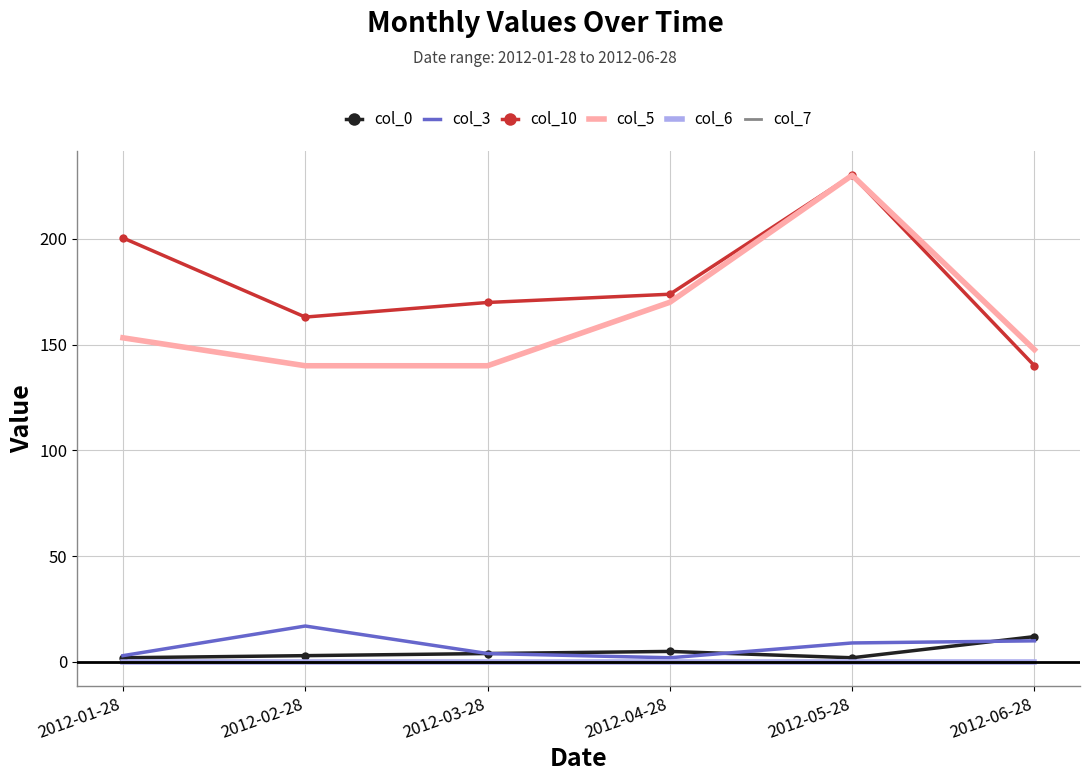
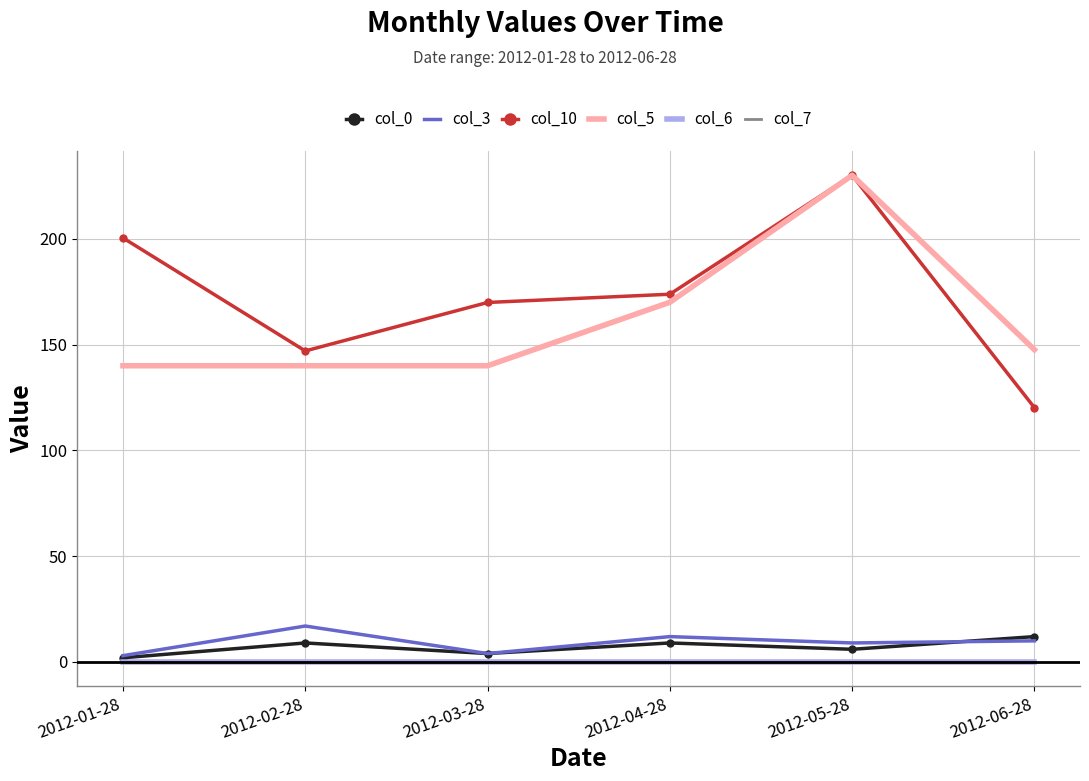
col_5, 2012-01-28: 153 -> 140
col_0, 2012-02-28: 3 -> 9
col_10, 2012-02-28: 163 -> 147
col_0, 2012-04-28: 5 -> 9
col_3, 2012-04-28: 2 -> 12
col_0, 2012-05-28: 2 -> 6
col_10, 2012-06-28: 140 -> 120
